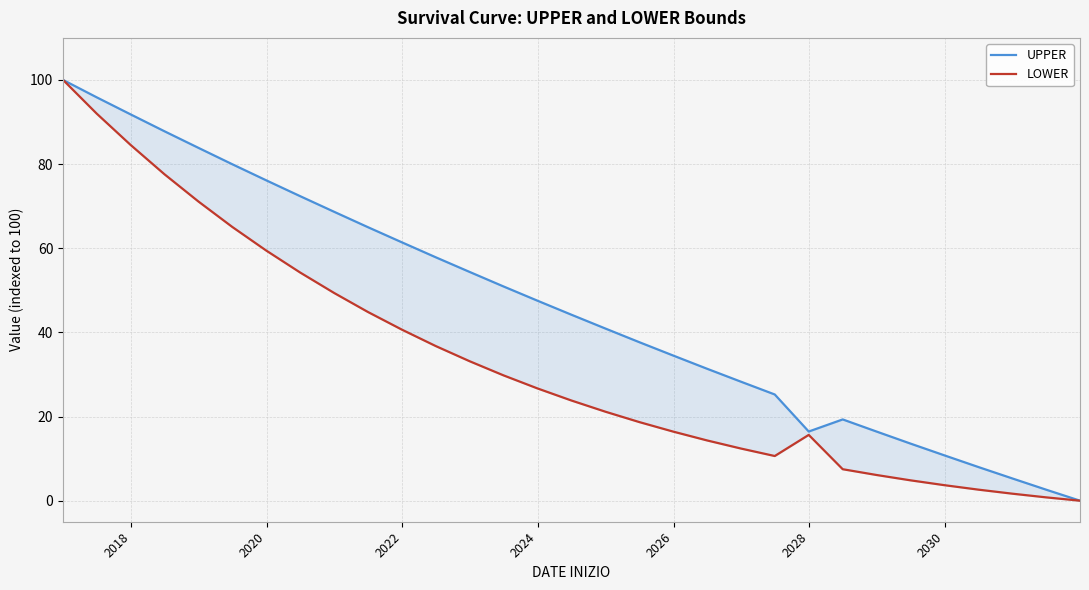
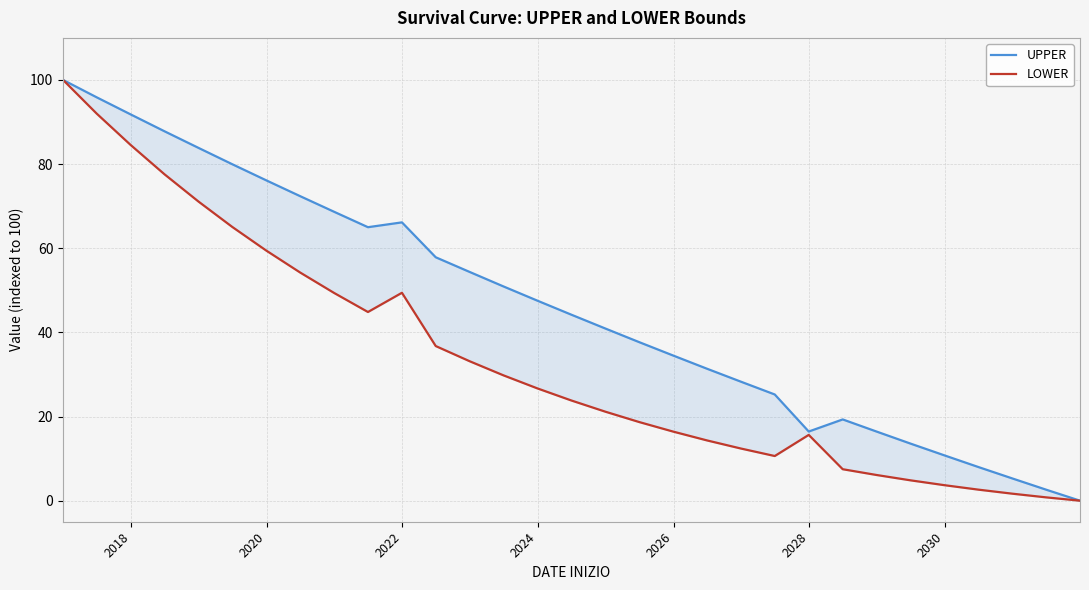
UPPER, 2022: 61 -> 66
LOWER, 2022: 41 -> 49
